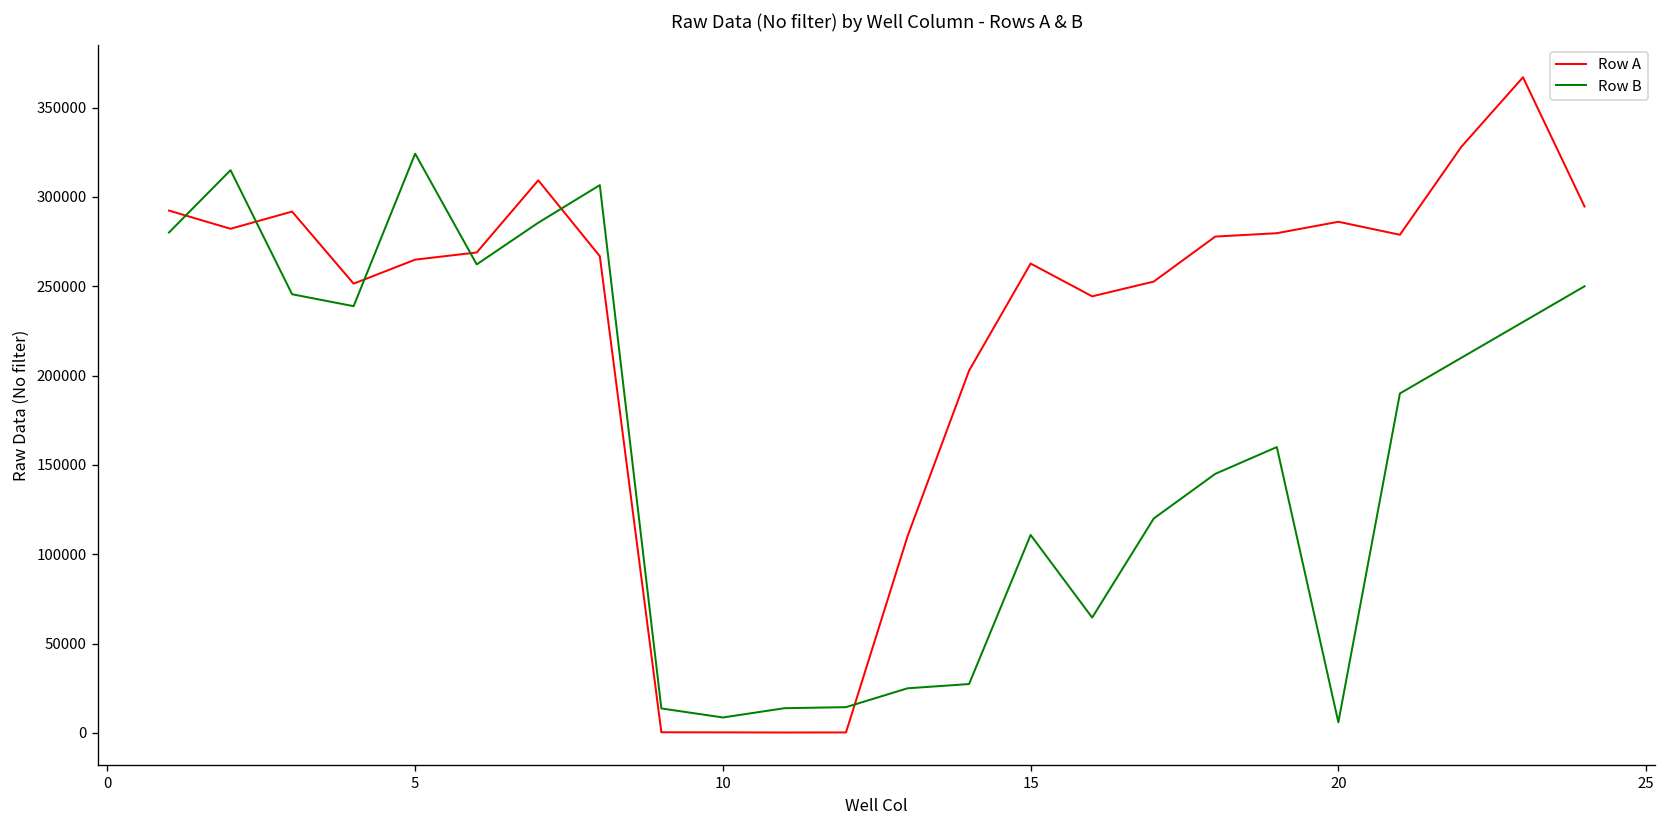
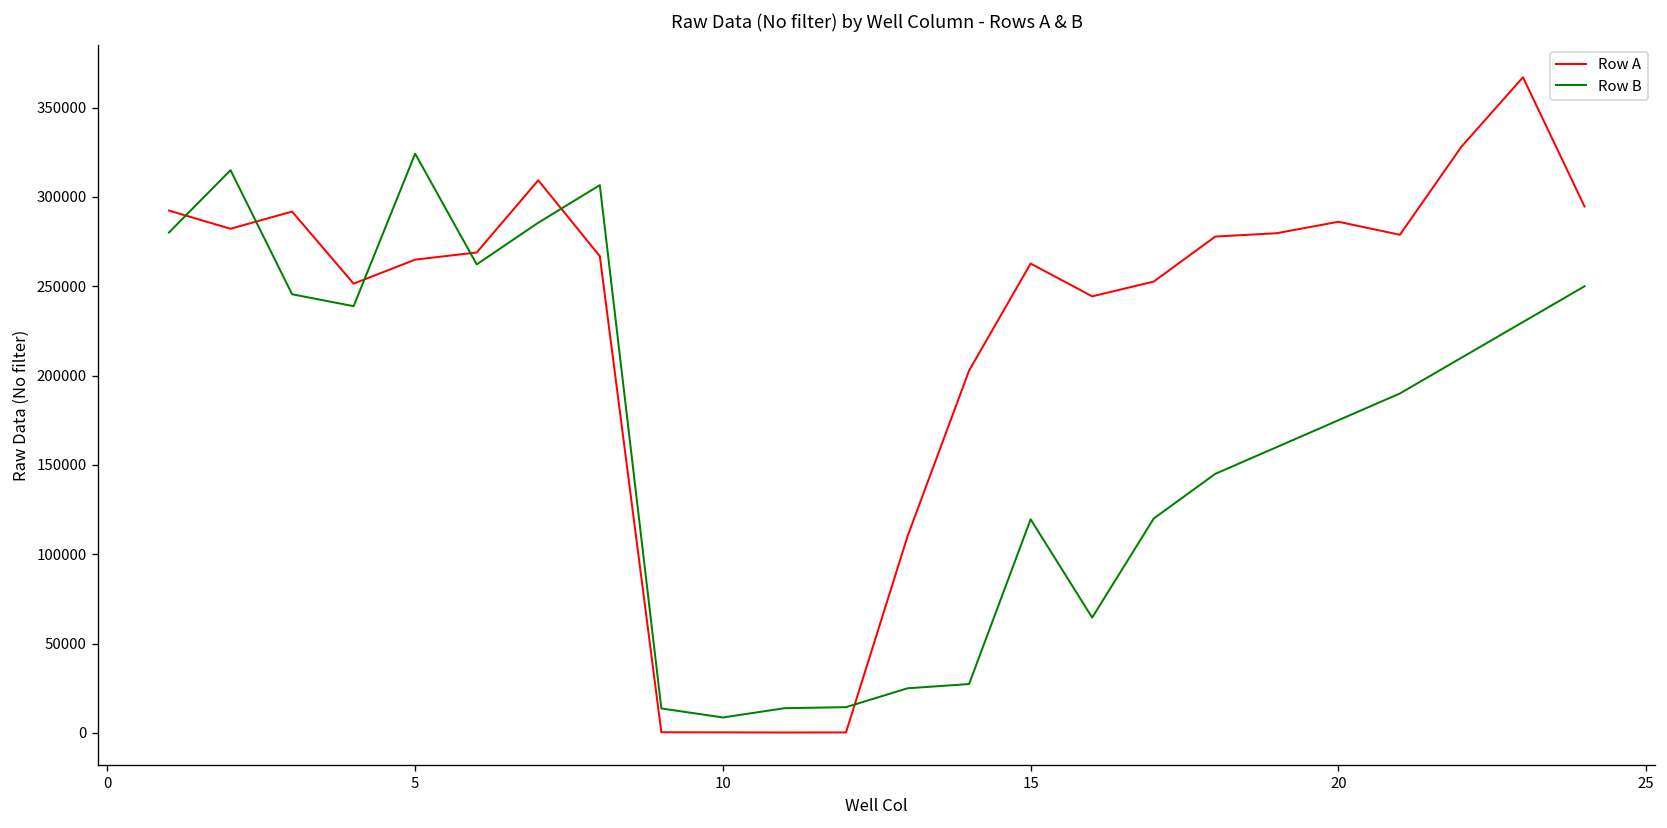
Row B, 15: 111000 -> 120000
Row B, 20: 6000 -> 175000
